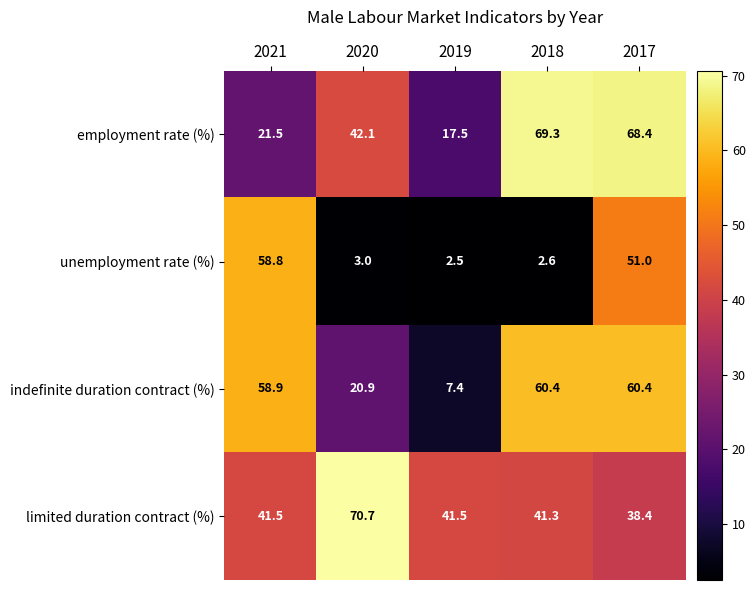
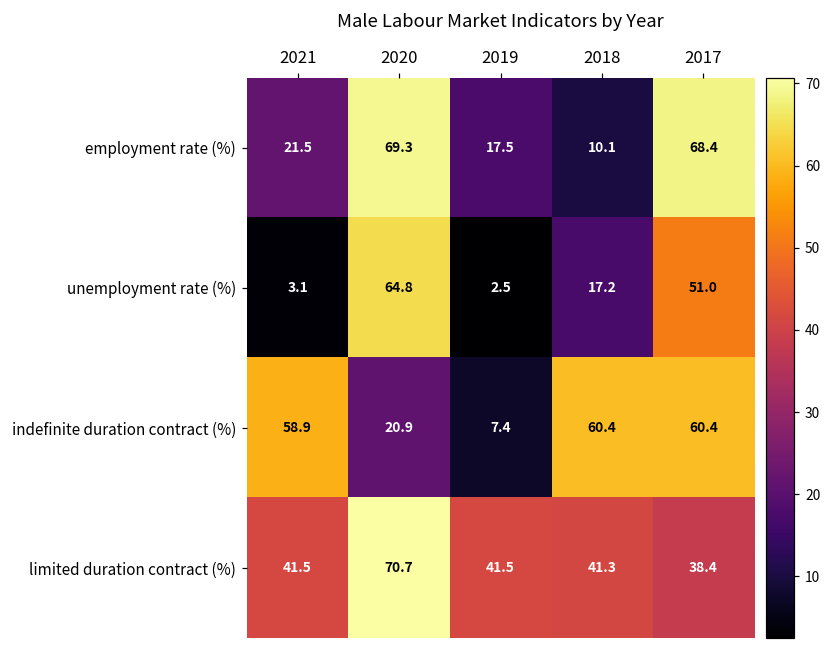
employment rate (%), 2020: 42.1 -> 69.3
employment rate (%), 2018: 69.3 -> 10.1
unemployment rate (%), 2021: 58.8 -> 3.1
unemployment rate (%), 2020: 3.0 -> 64.8
unemployment rate (%), 2018: 2.6 -> 17.2
